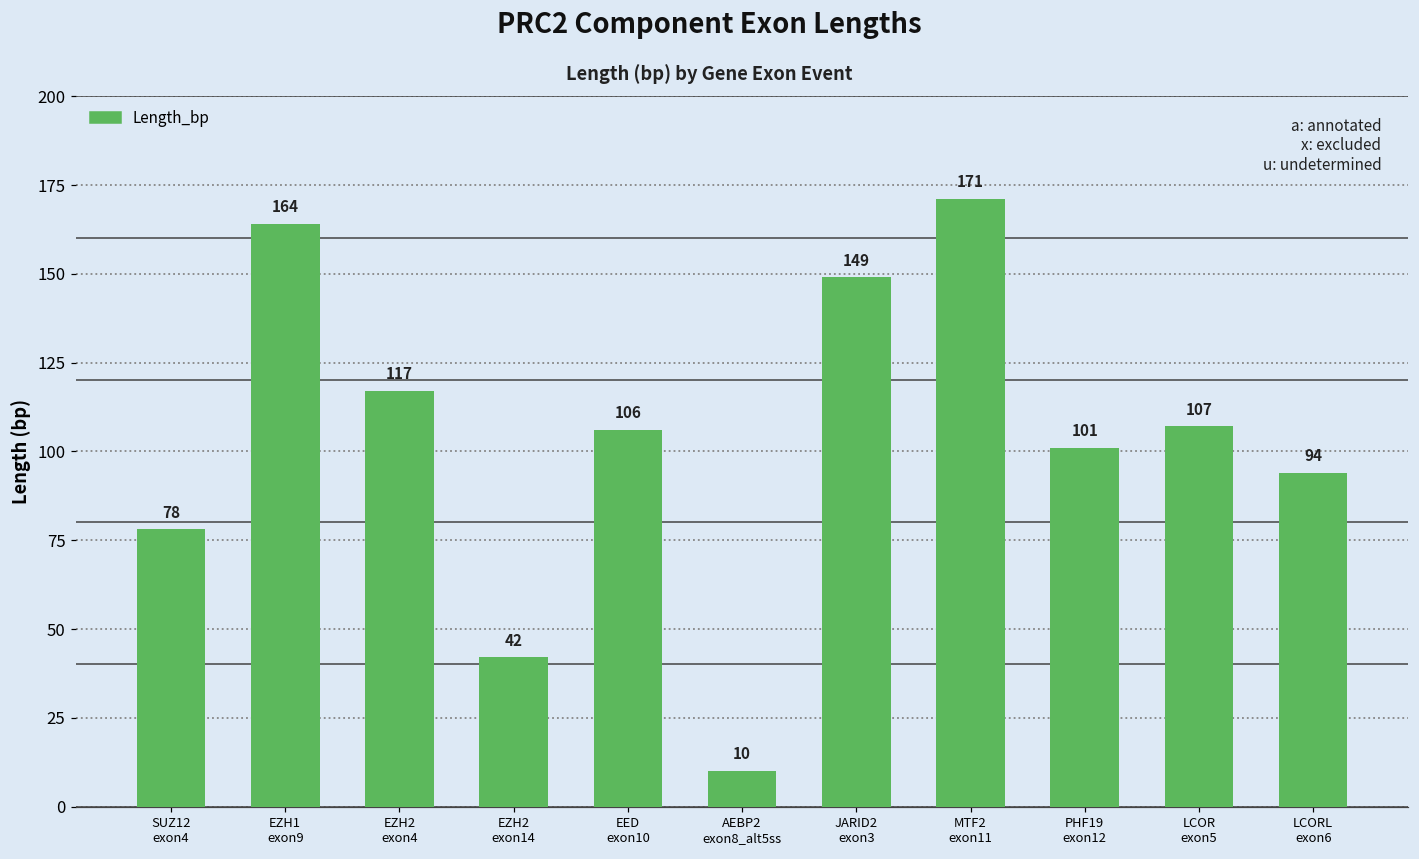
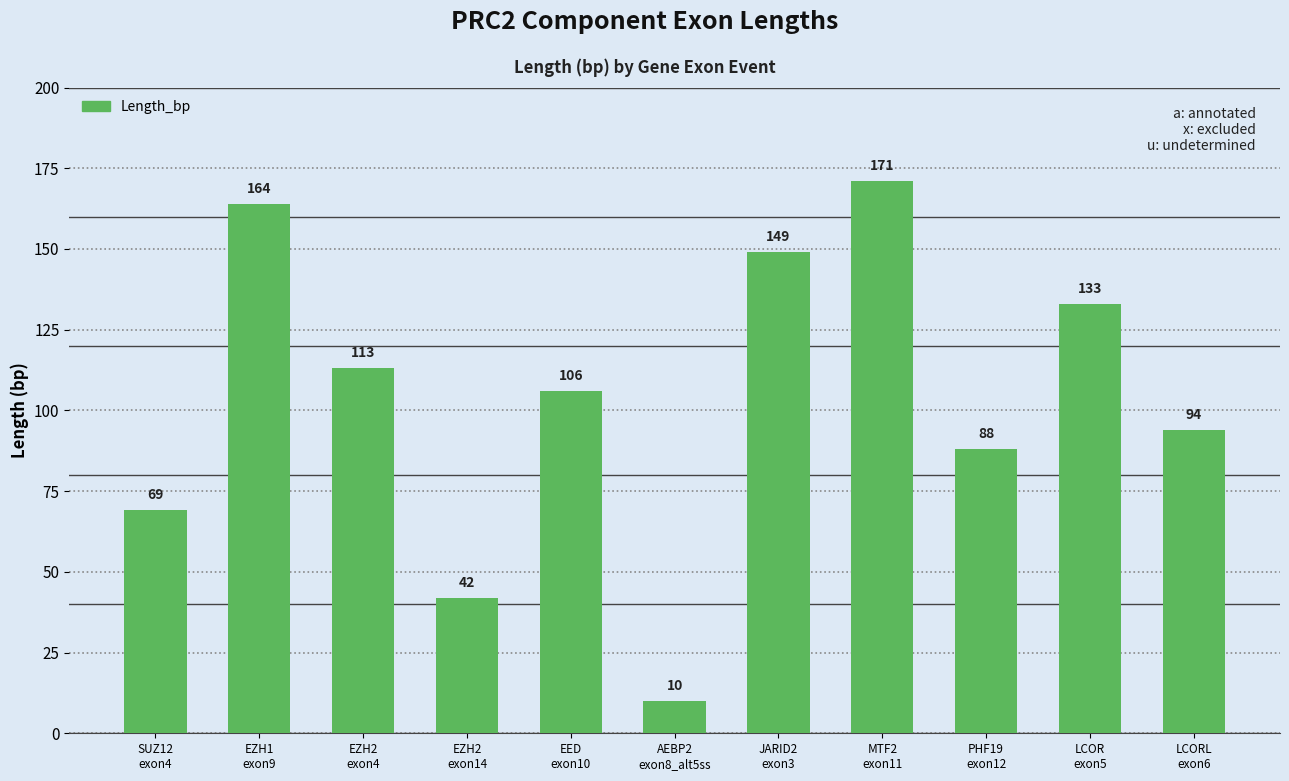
SUZ12 exon4: 78 -> 69
EZH2 exon4: 117 -> 113
PHF19 exon12: 101 -> 88
LCOR exon5: 107 -> 133
